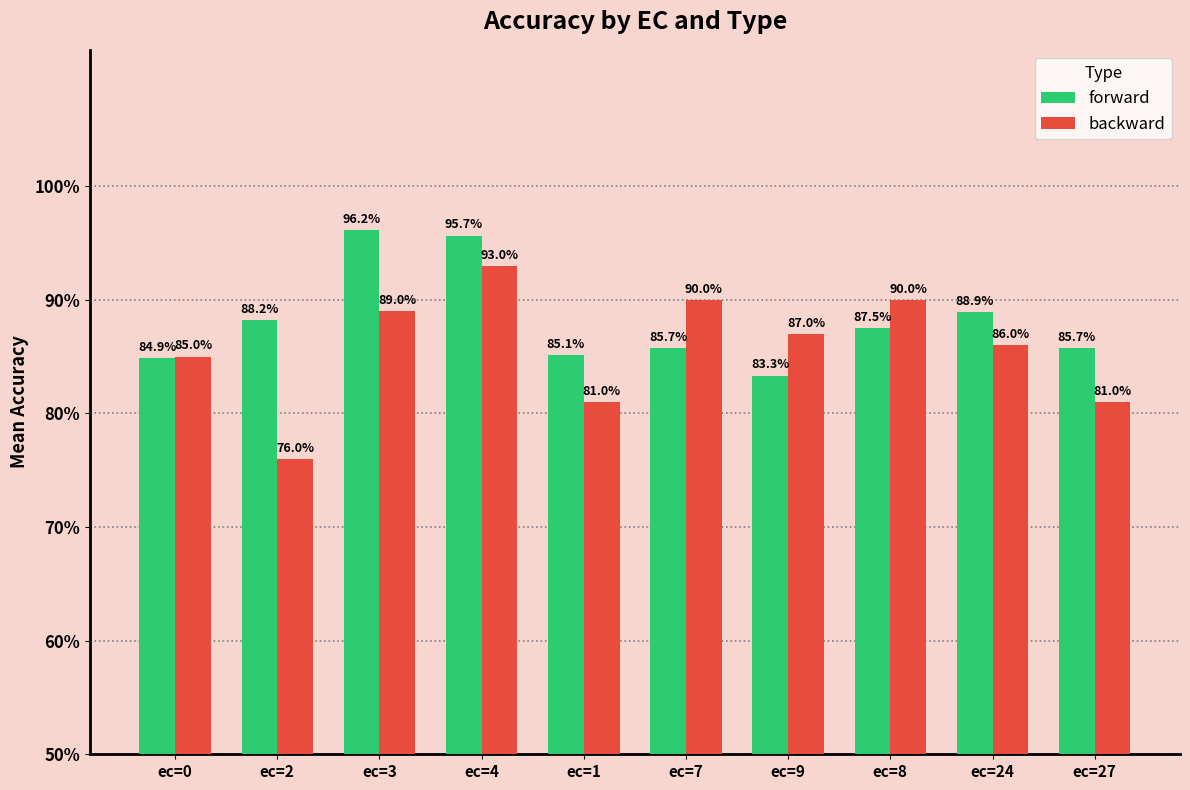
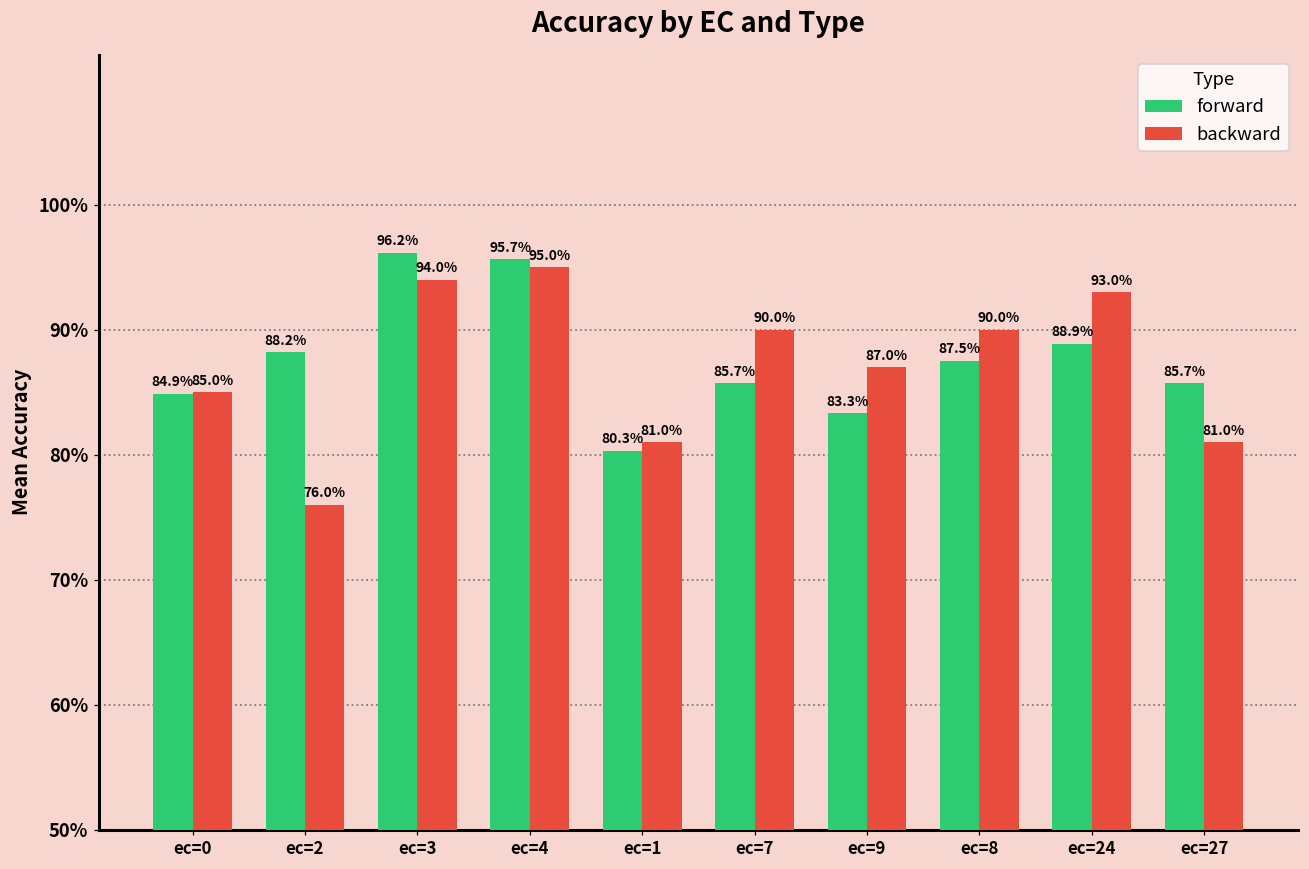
backward, ec=3: 89.0% -> 94.0%
backward, ec=4: 93.0% -> 95.0%
forward, ec=1: 85.1% -> 80.3%
backward, ec=24: 86.0% -> 93.0%
